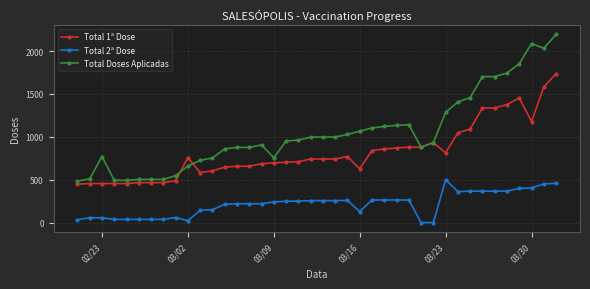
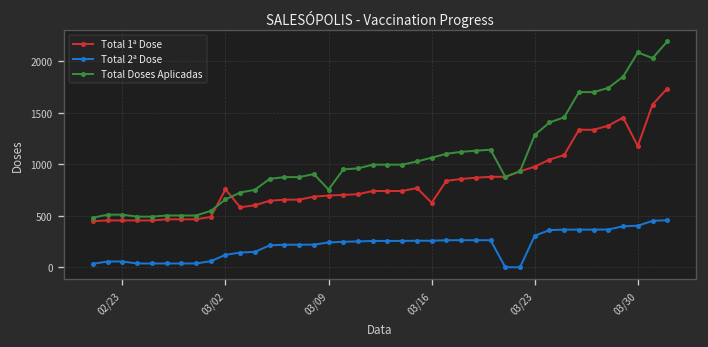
Total Doses Aplicadas, 02/23: 800 -> 500
Total 2ª Dose, 03/02: 0 -> 100
Total 2ª Dose, 03/16: 100 -> 300
Total 1ª Dose, 03/23: 800 -> 1000
Total 2ª Dose, 03/23: 500 -> 300
